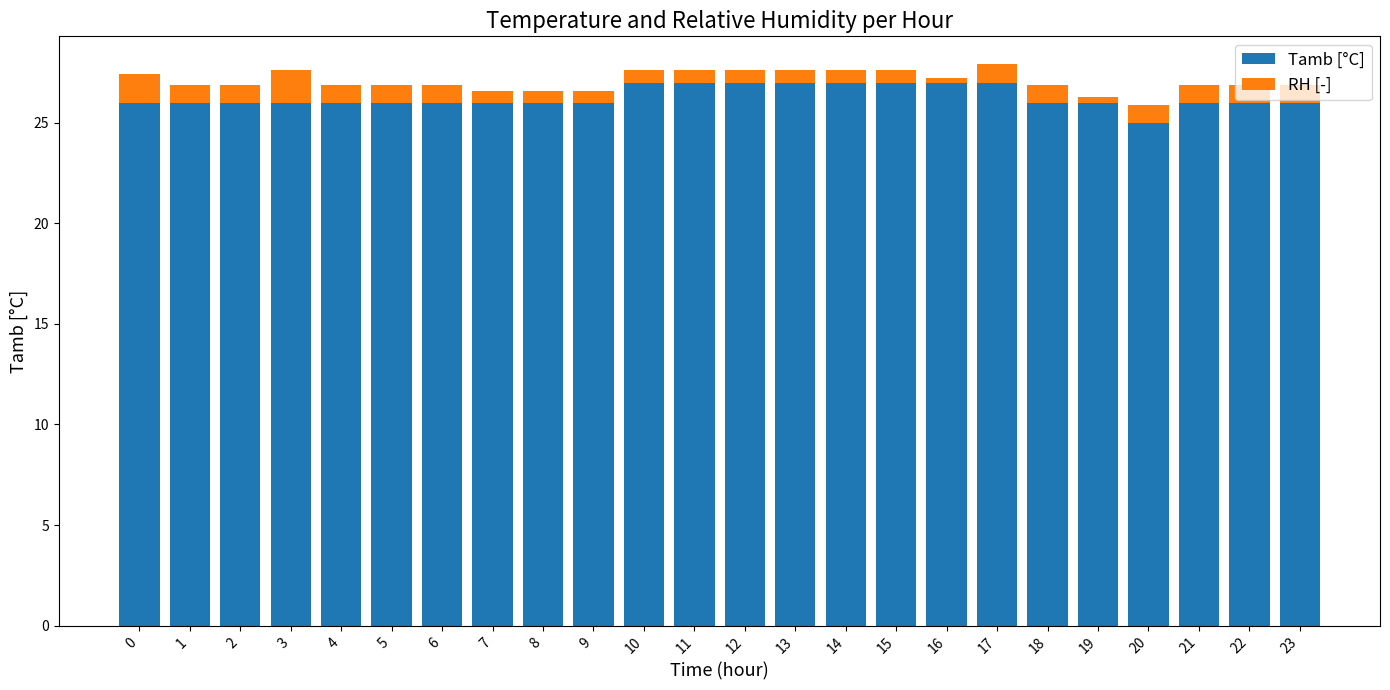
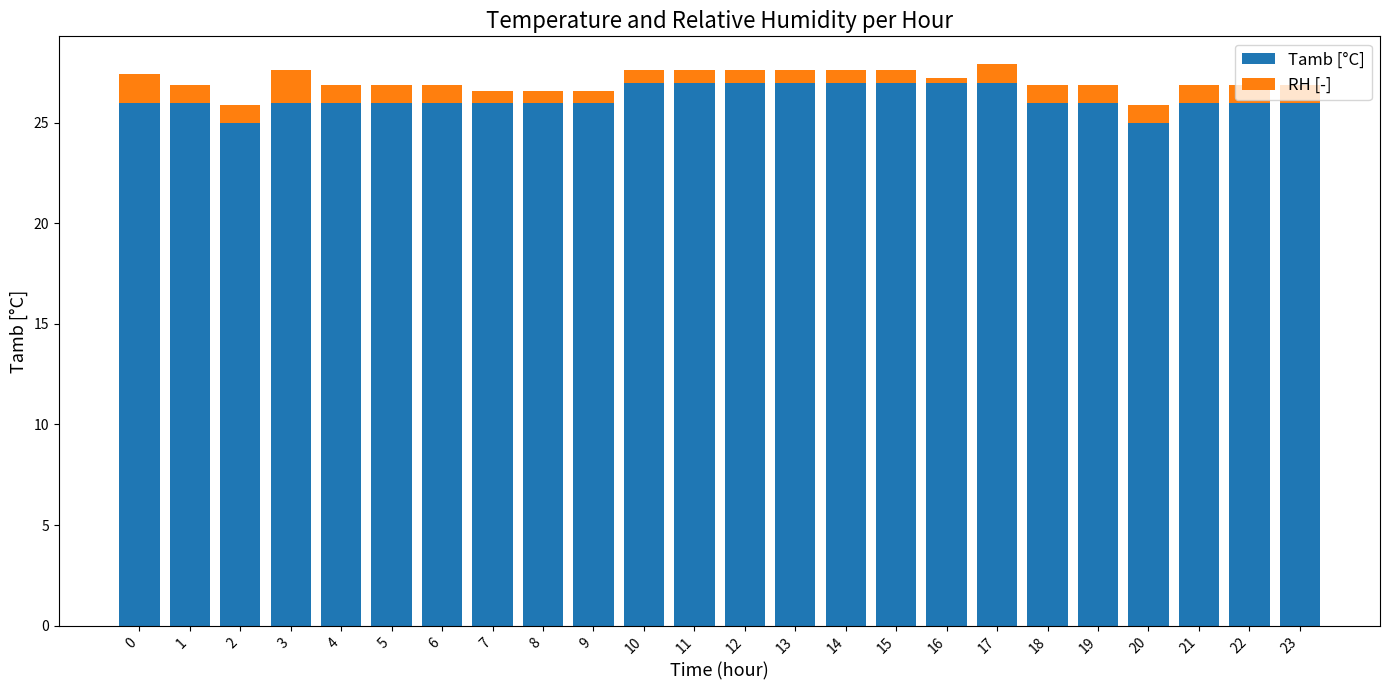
Tamb [°C], 2: 26 -> 25
RH [-], 19: 0.3 -> 0.9
